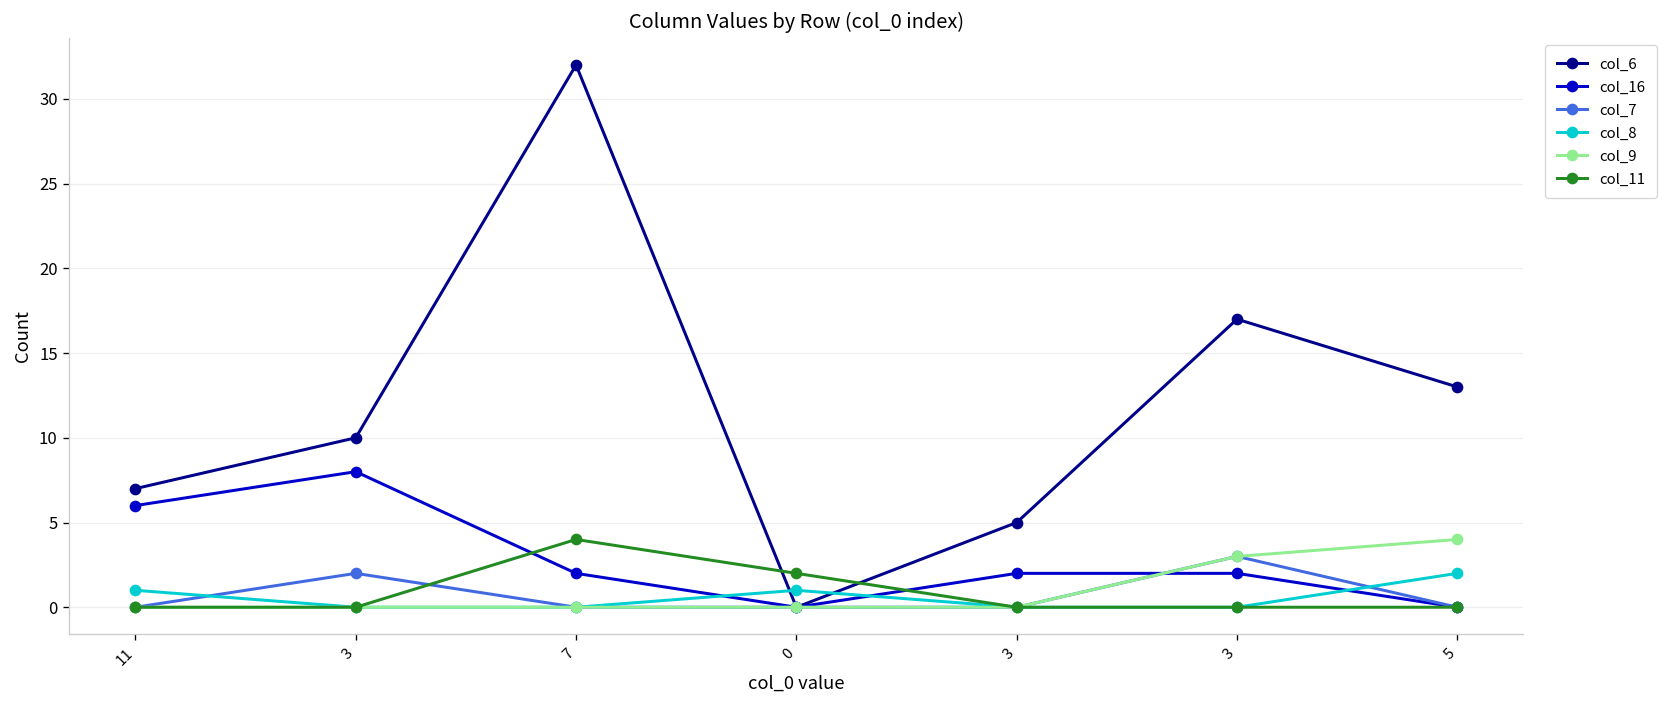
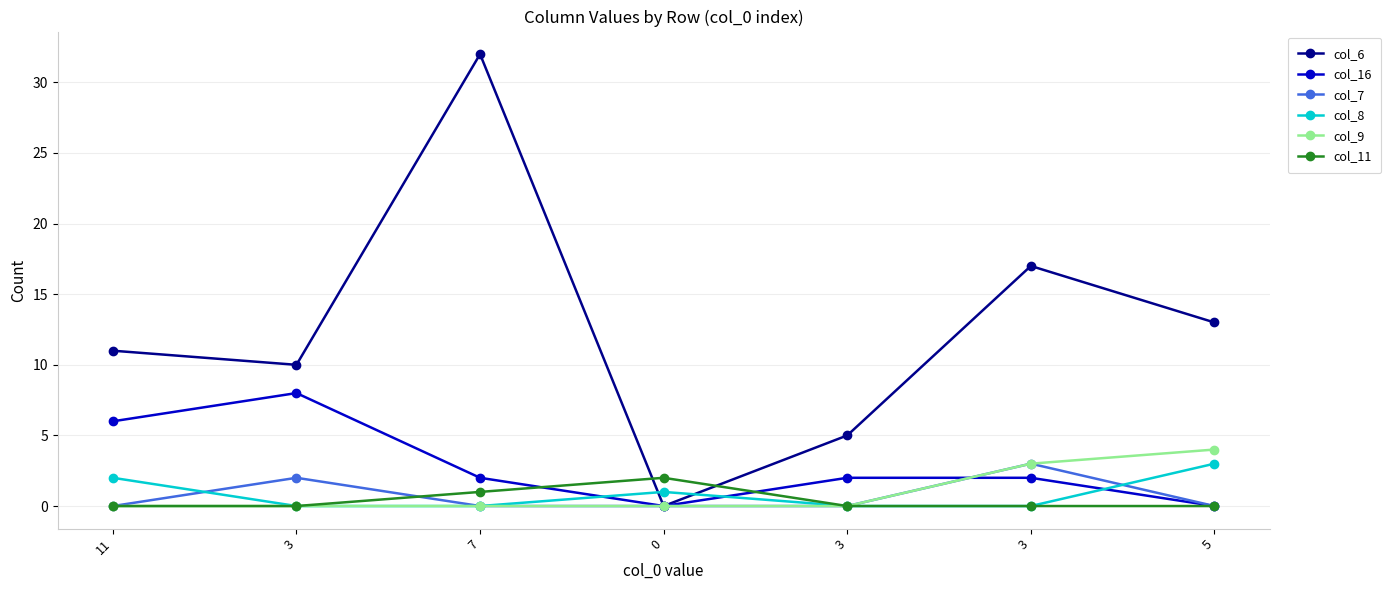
col_6, 11: 7 -> 11
col_8, 11: 1 -> 2
col_11, 7: 4 -> 1
col_8, 5: 2 -> 3
